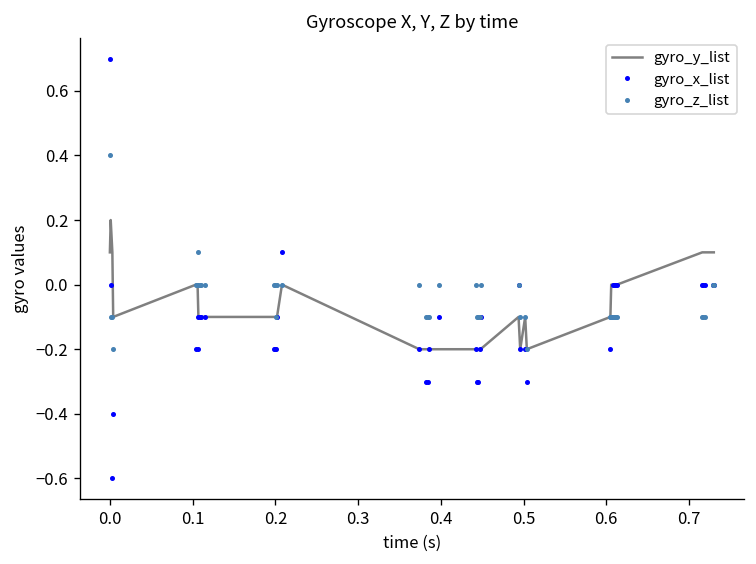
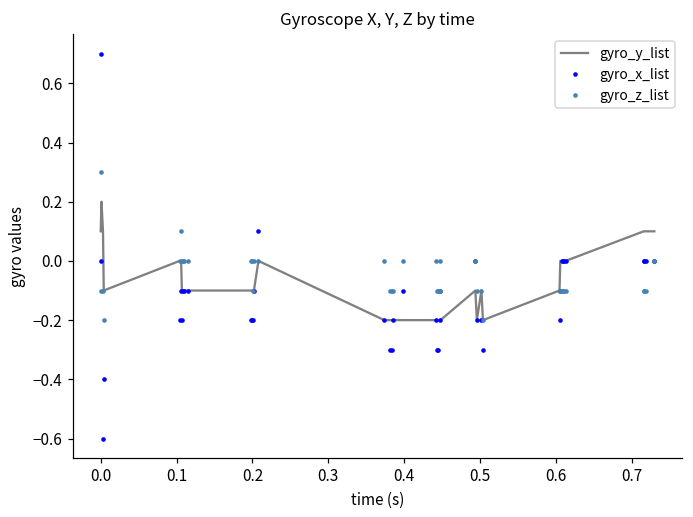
gyro_z_list, 0.0: 0.4 -> 0.3
